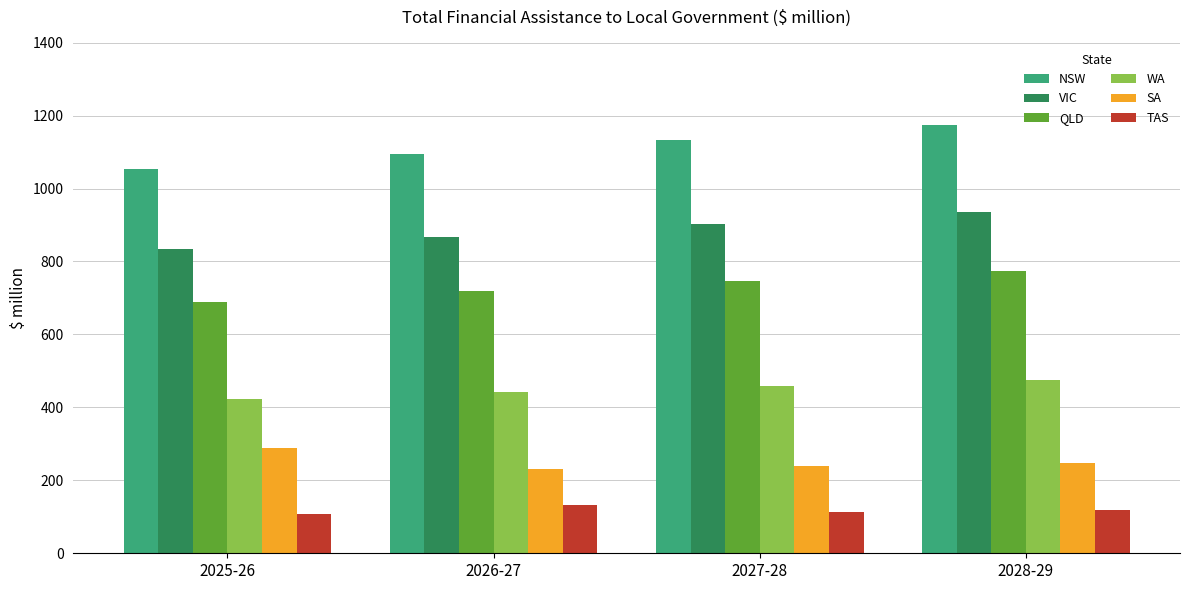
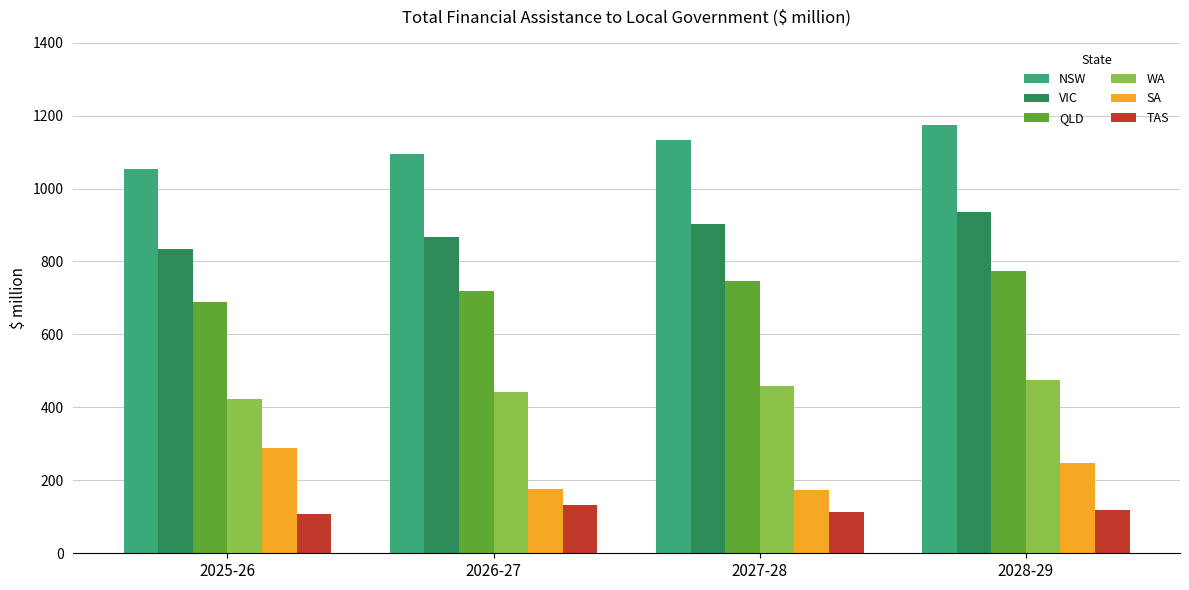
SA, 2026-27: 230 -> 180
SA, 2027-28: 240 -> 170
